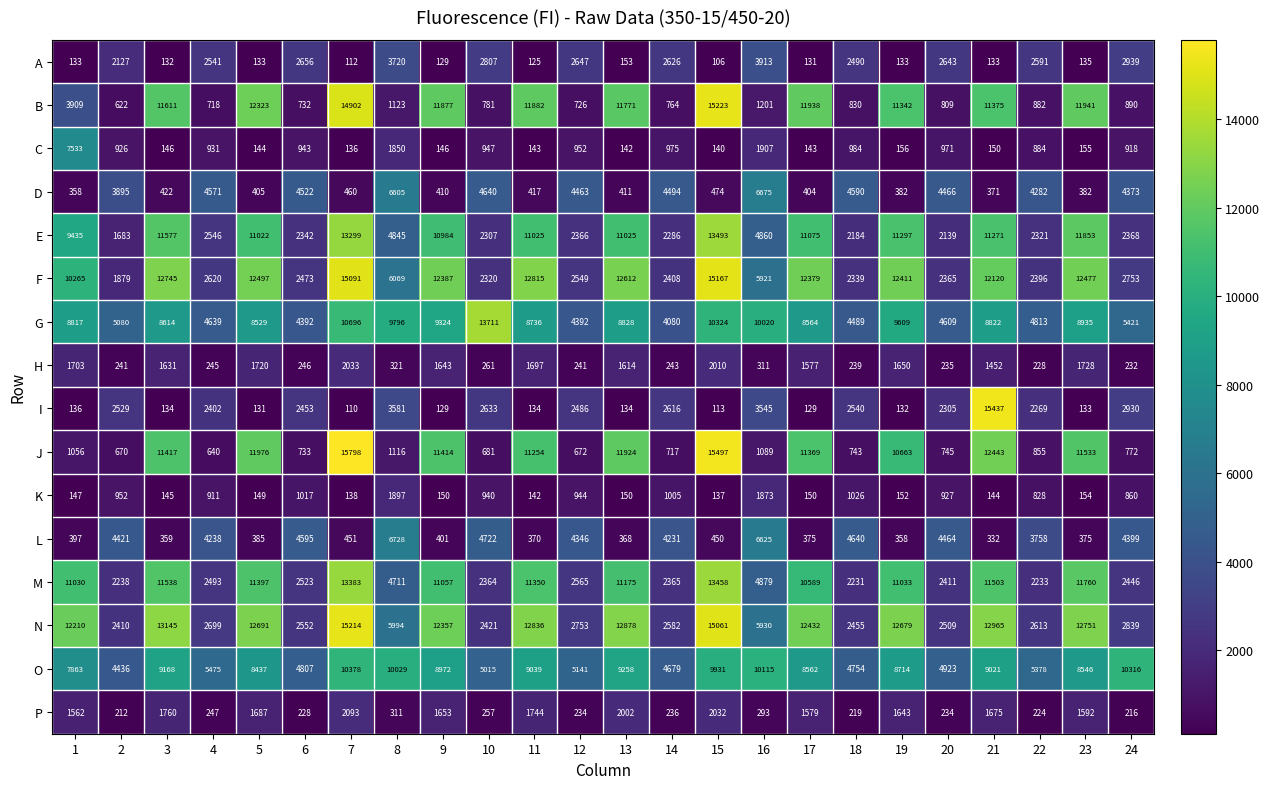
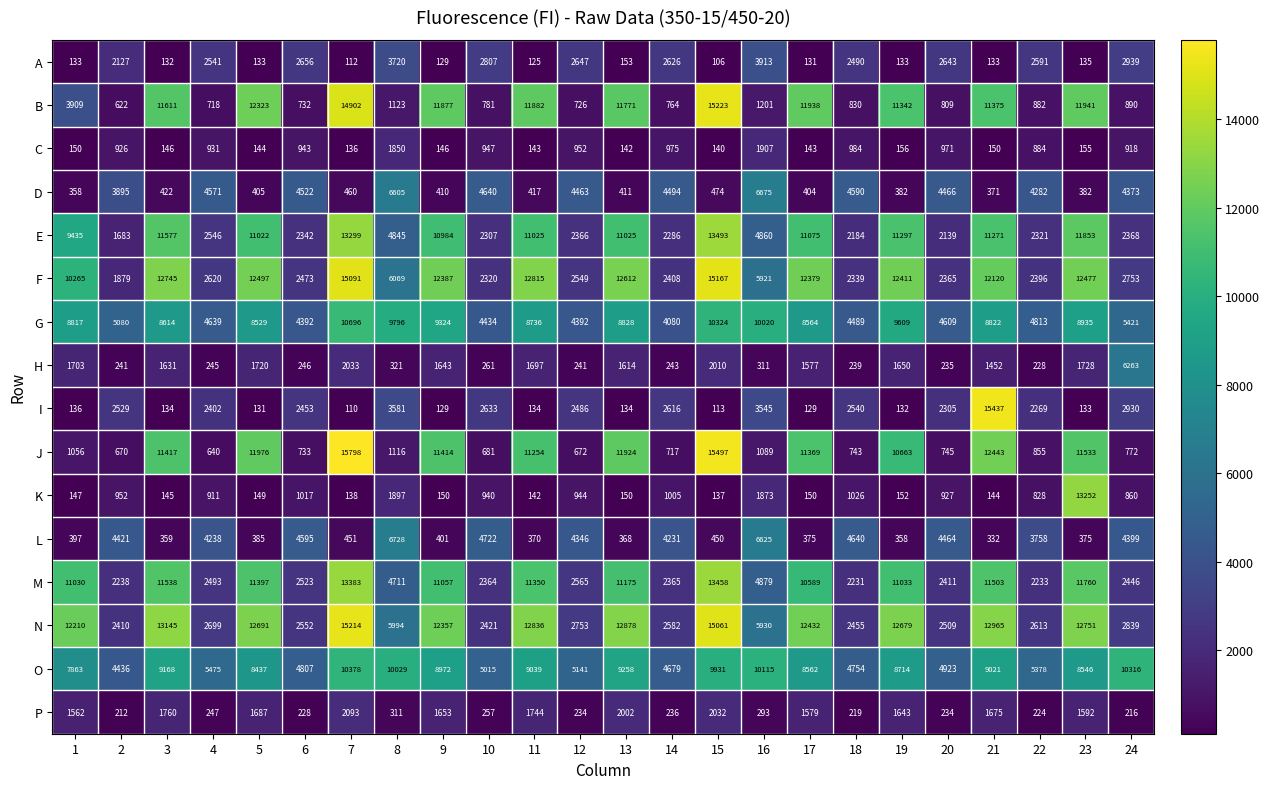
C, 1: 7533 -> 150
G, 10: 13711 -> 4434
H, 24: 232 -> 6263
K, 23: 154 -> 13252
